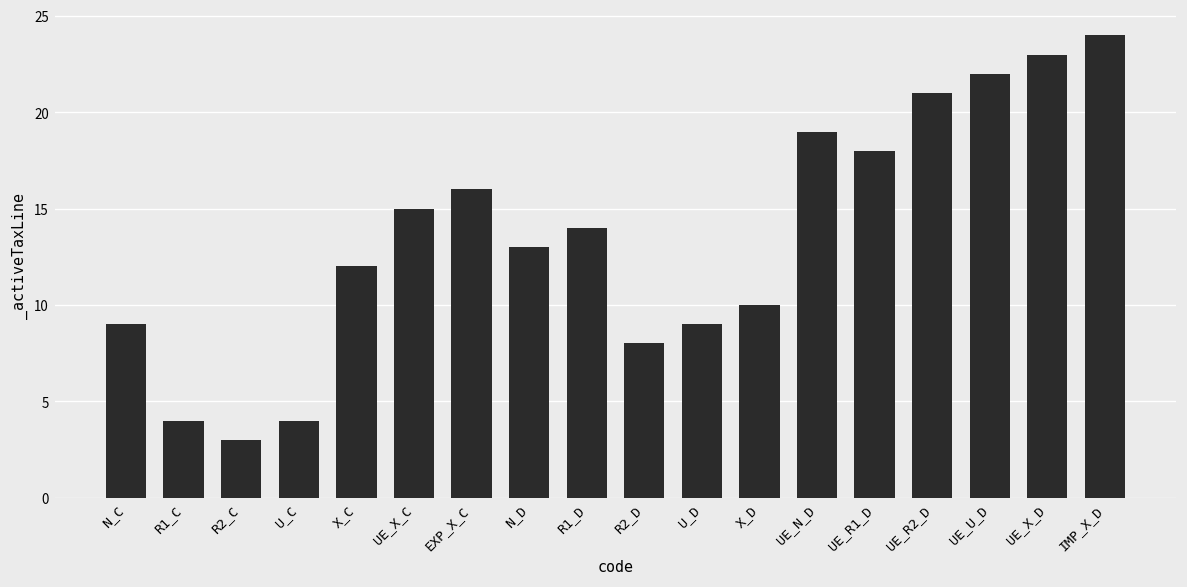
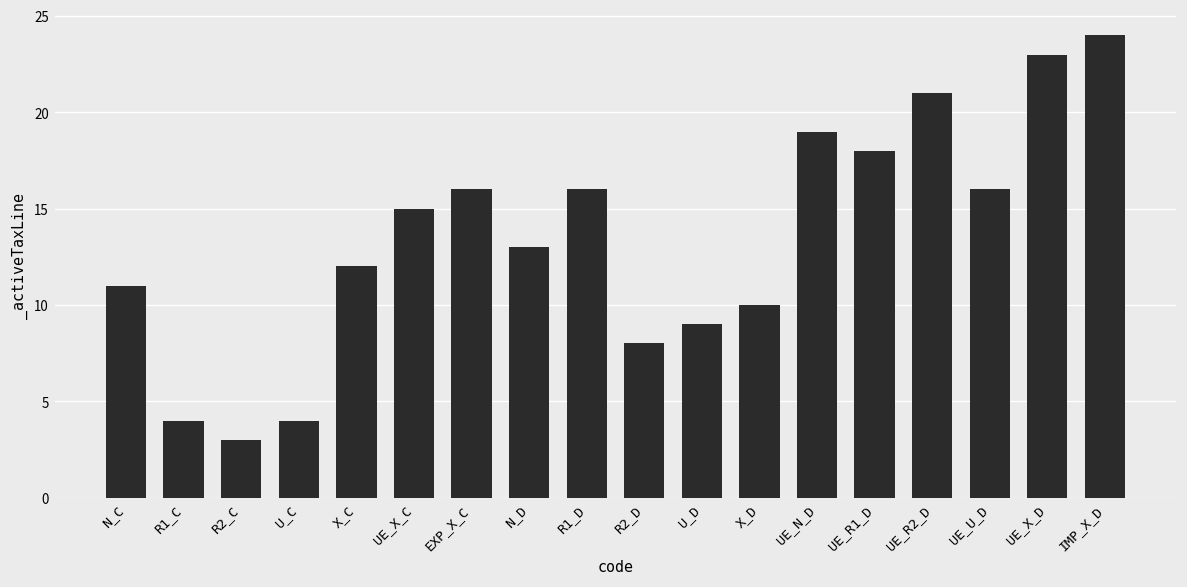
N_C: 9 -> 11
R1_D: 14 -> 16
UE_U_D: 22 -> 16
